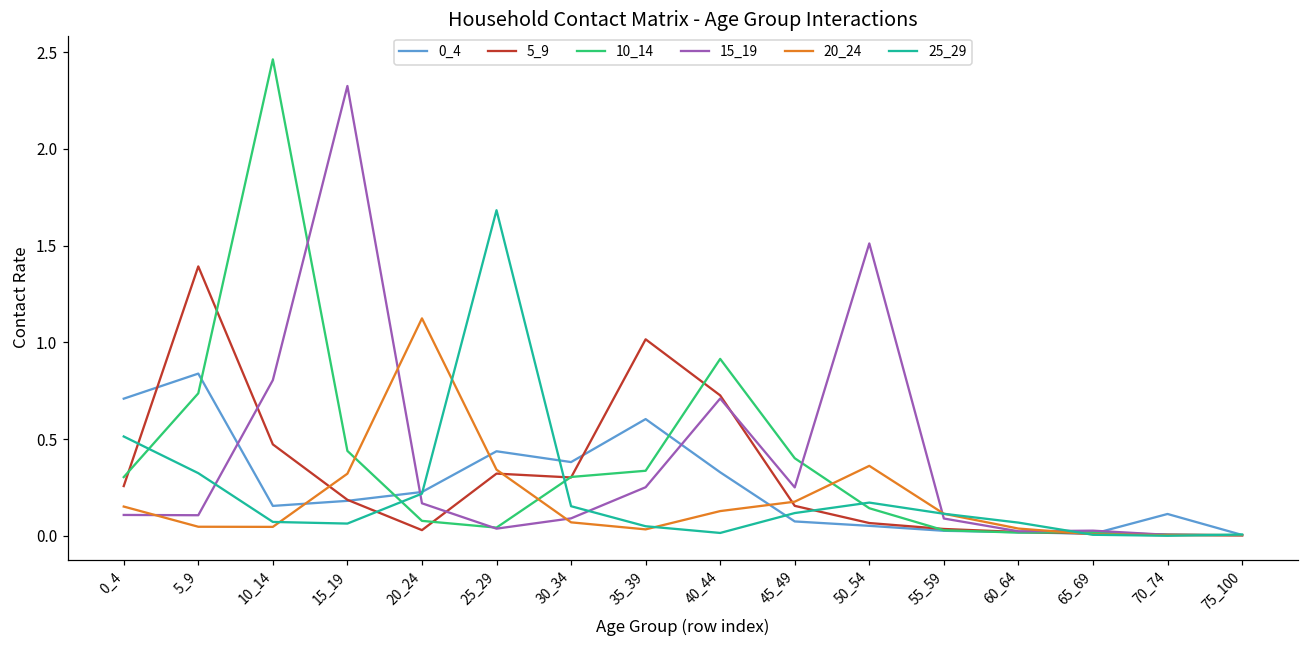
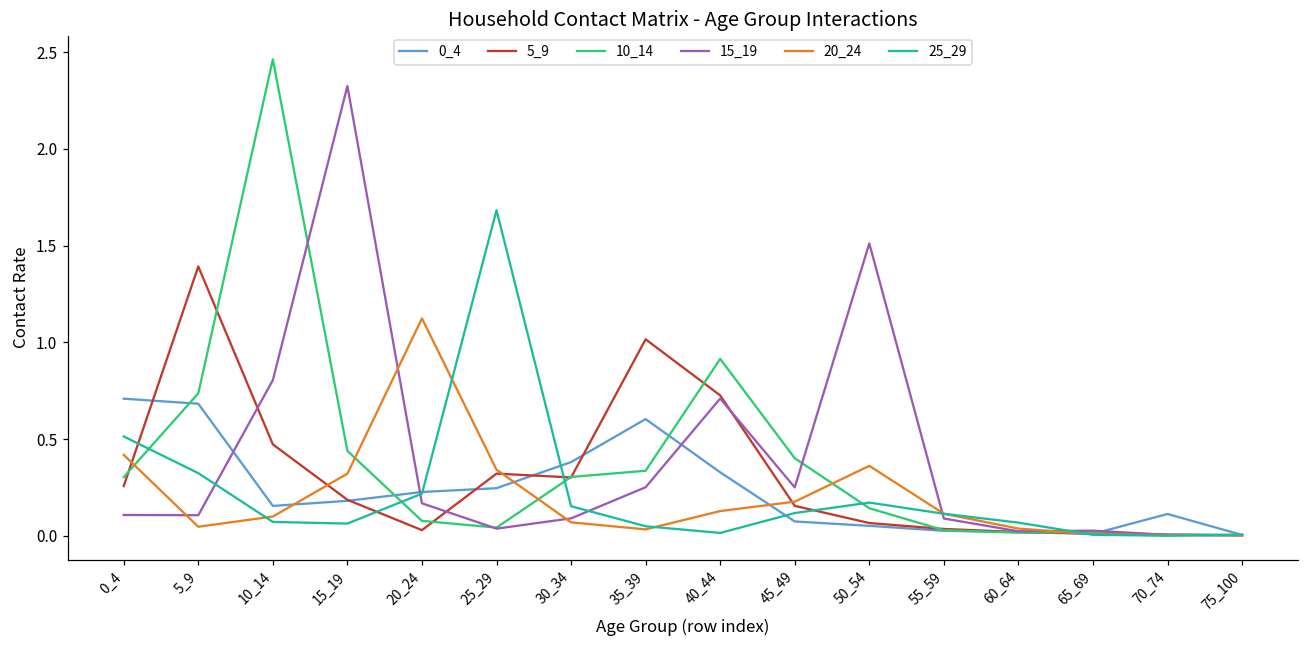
20_24, 0_4: 0.15 -> 0.42
0_4, 5_9: 0.84 -> 0.68
20_24, 10_14: 0.05 -> 0.10
0_4, 25_29: 0.44 -> 0.25
